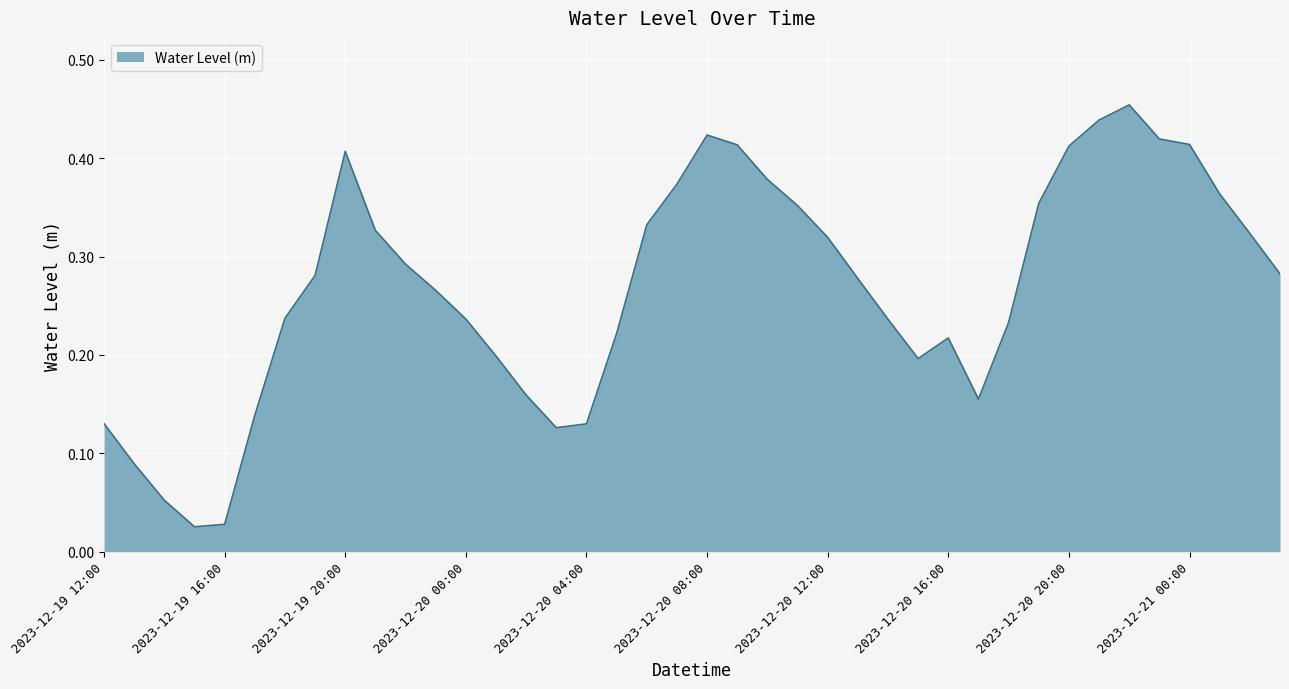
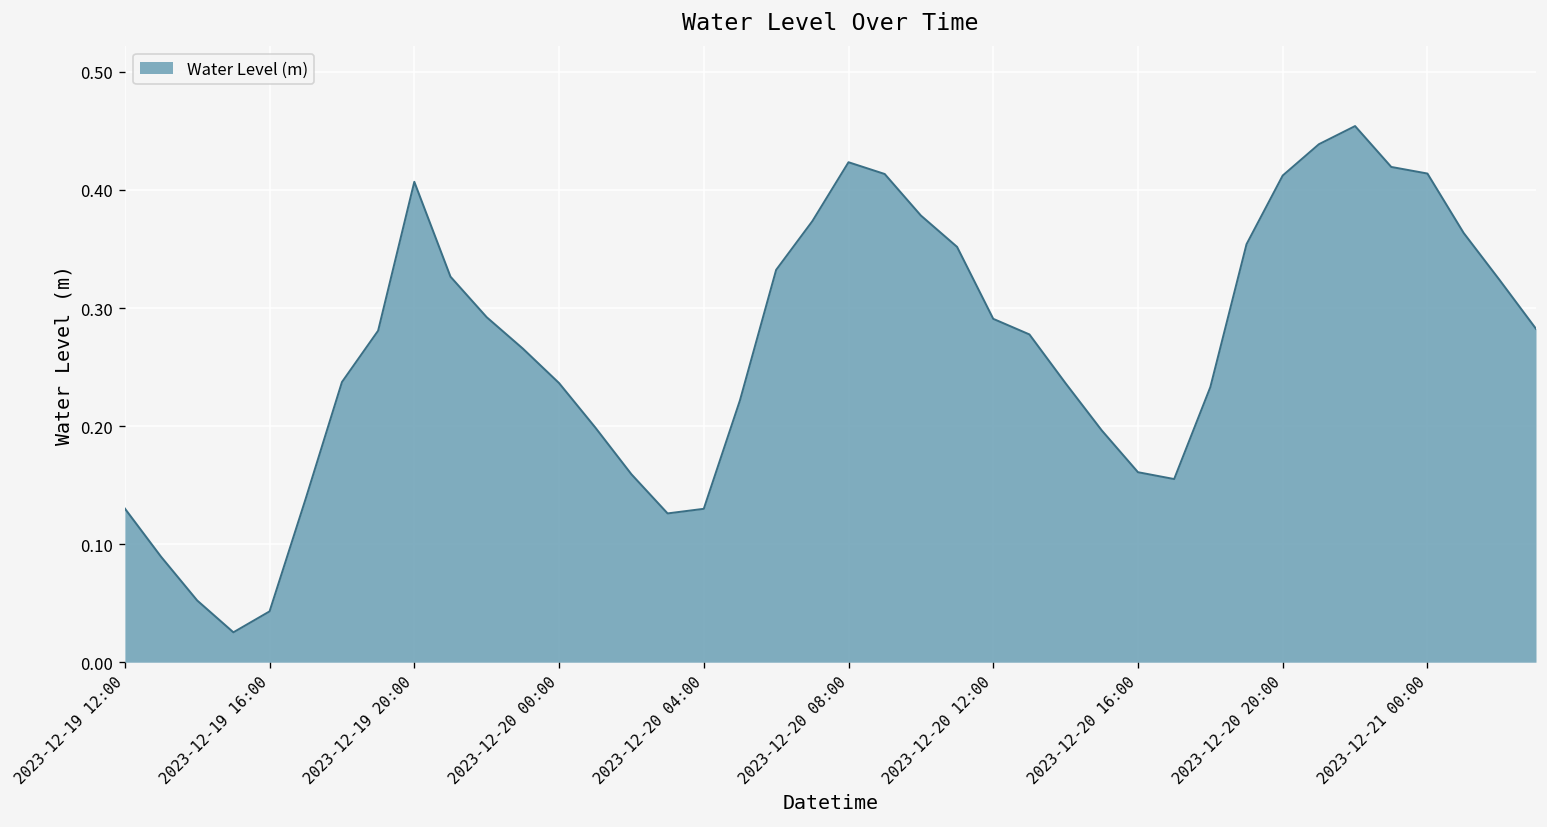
2023-12-19 16:00: 0.03 -> 0.04
2023-12-20 12:00: 0.32 -> 0.29
2023-12-20 16:00: 0.22 -> 0.16
